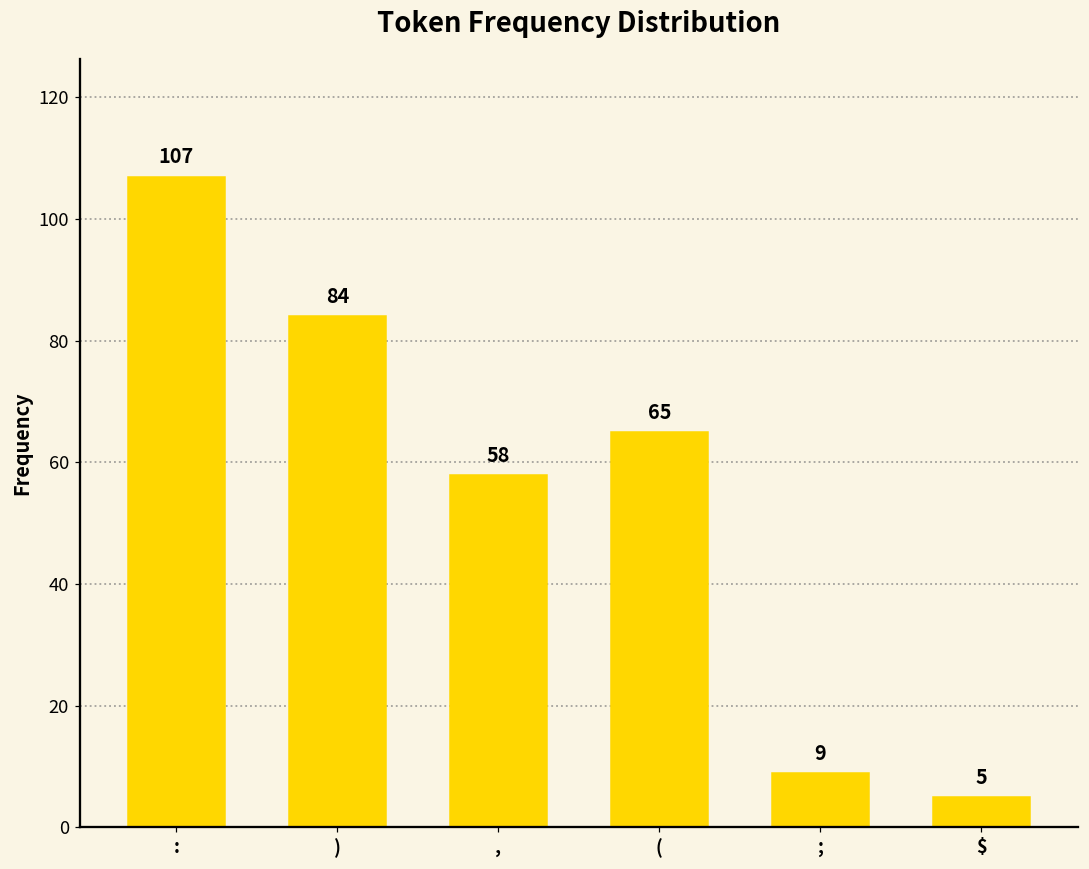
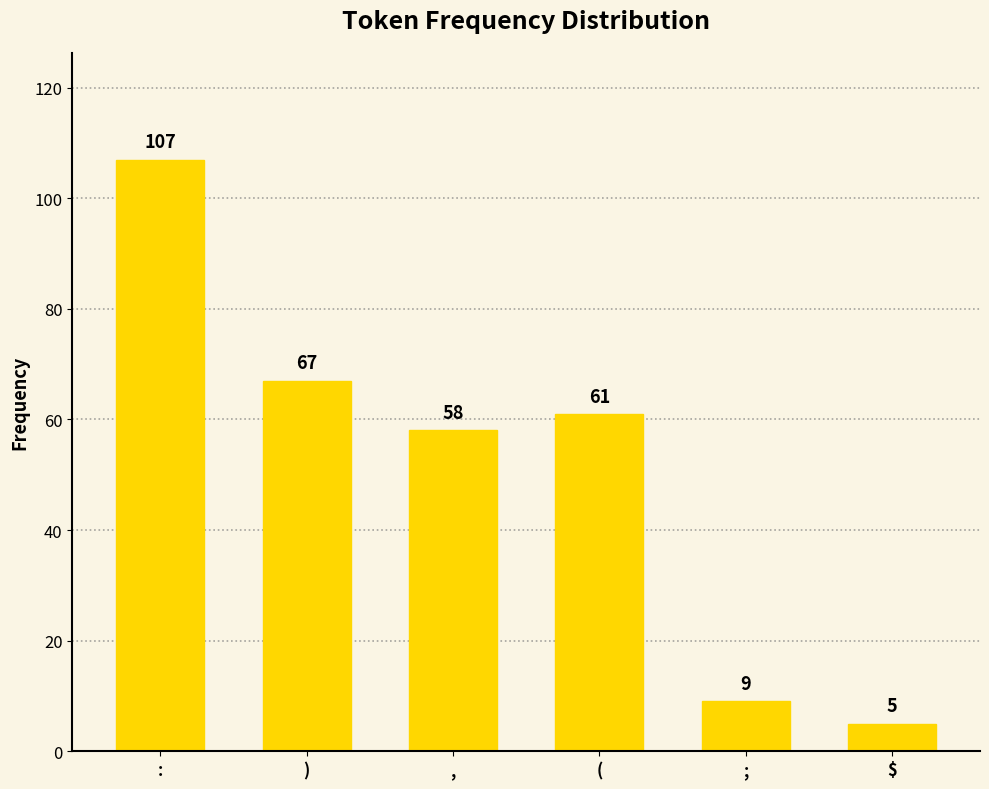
): 84 -> 67
(: 65 -> 61
